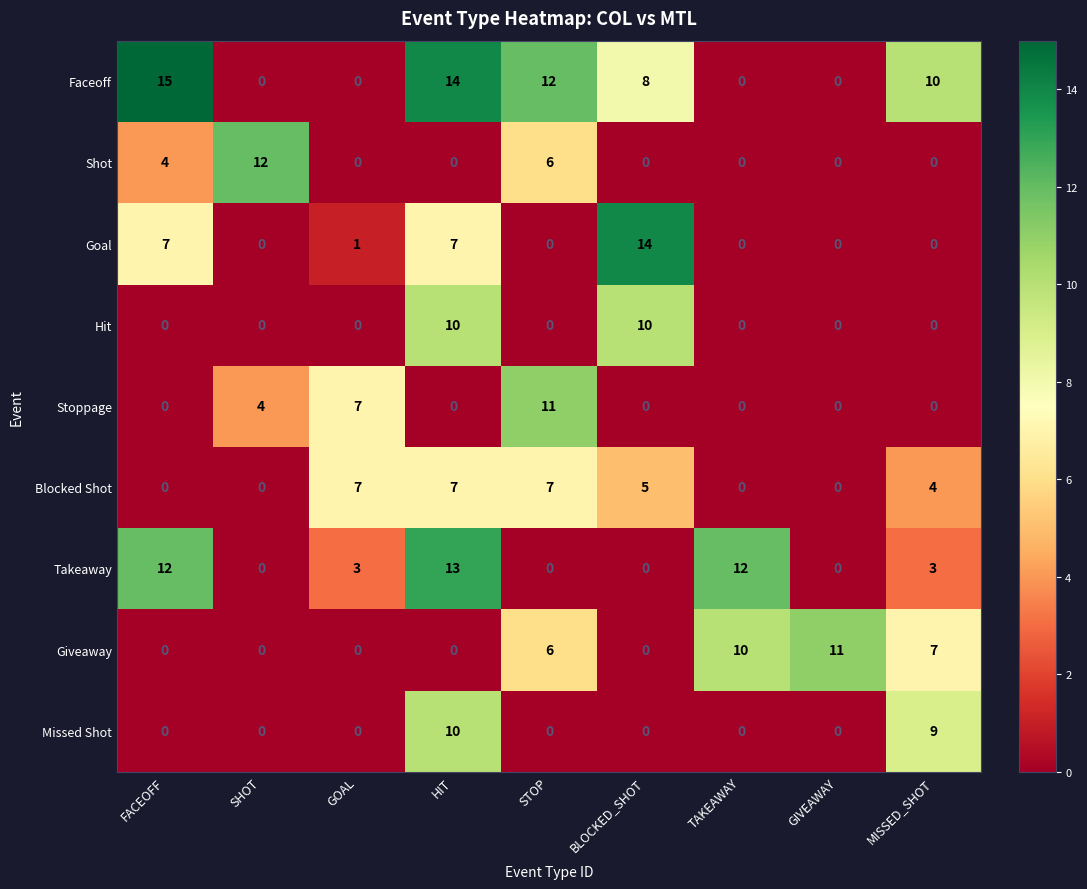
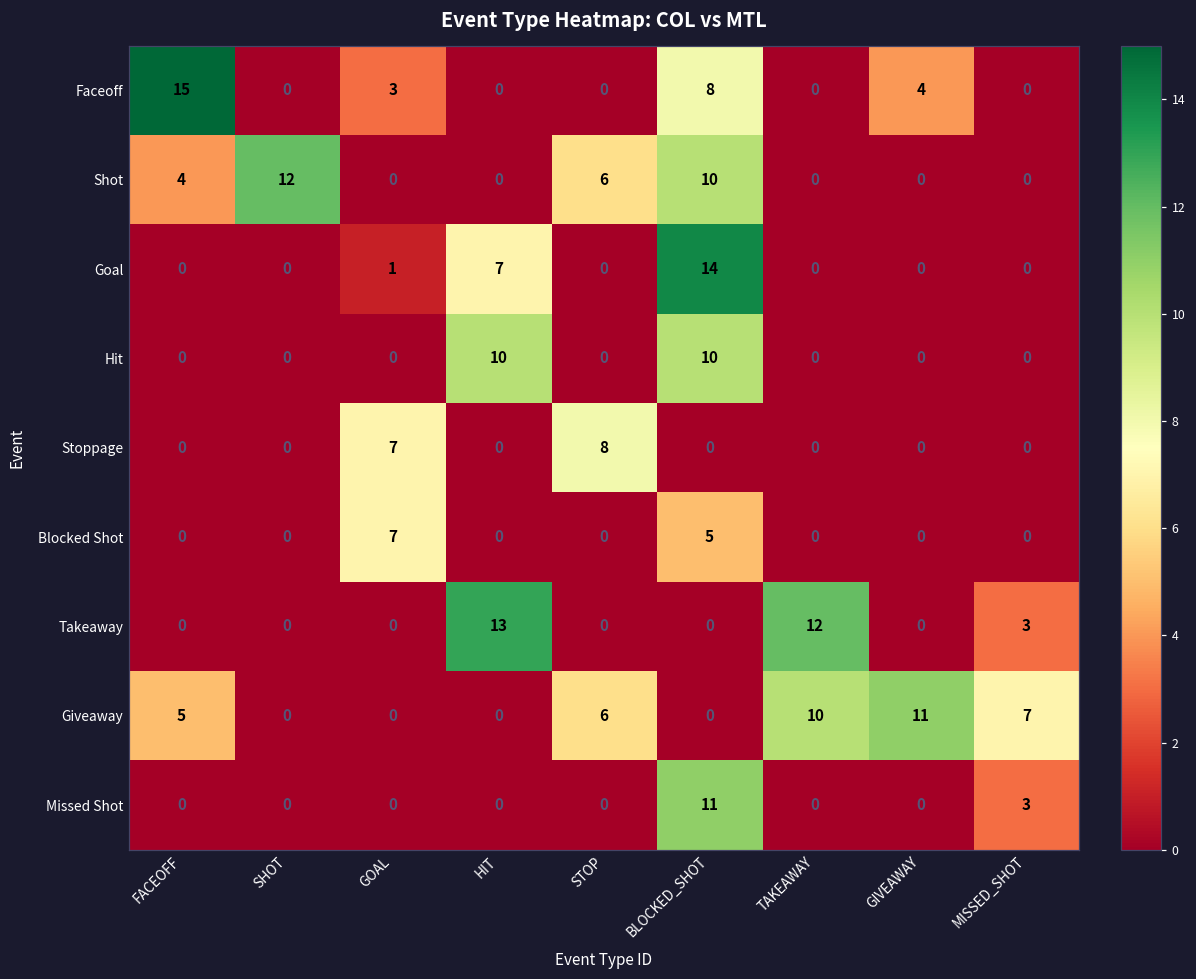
Faceoff, GOAL: 0 -> 3
Faceoff, HIT: 14 -> 0
Faceoff, STOP: 12 -> 0
Faceoff, GIVEAWAY: 0 -> 4
Faceoff, MISSED_SHOT: 10 -> 0
Shot, BLOCKED_SHOT: 0 -> 10
Goal, FACEOFF: 7 -> 0
Stoppage, SHOT: 4 -> 0
Stoppage, STOP: 11 -> 8
Blocked Shot, HIT: 7 -> 0
Blocked Shot, STOP: 7 -> 0
Blocked Shot, MISSED_SHOT: 4 -> 0
Takeaway, FACEOFF: 12 -> 0
Takeaway, GOAL: 3 -> 0
Giveaway, FACEOFF: 0 -> 5
Missed Shot, HIT: 10 -> 0
Missed Shot, BLOCKED_SHOT: 0 -> 11
Missed Shot, MISSED_SHOT: 9 -> 3
